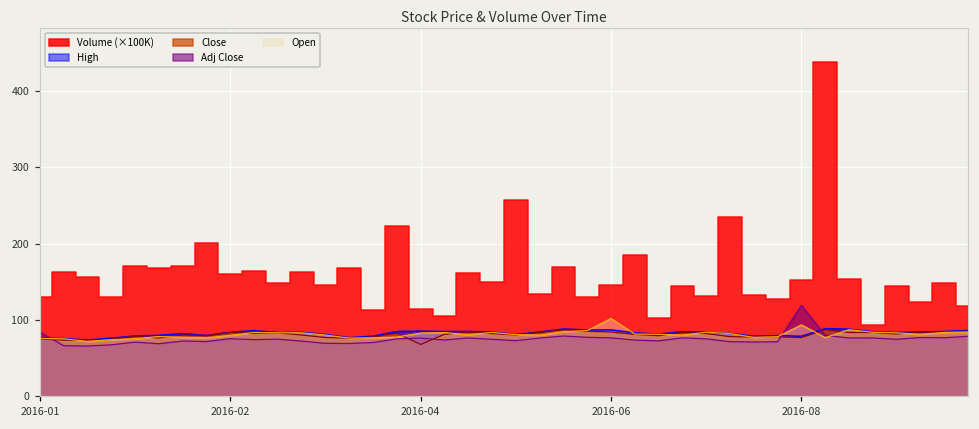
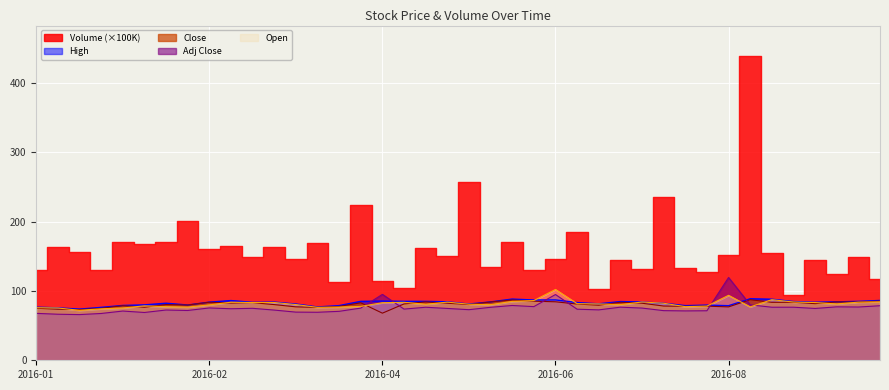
Adj Close, 2016-01: 80 -> 70
Adj Close, 2016-04: 80 -> 90
Adj Close, 2016-06: 80 -> 90
